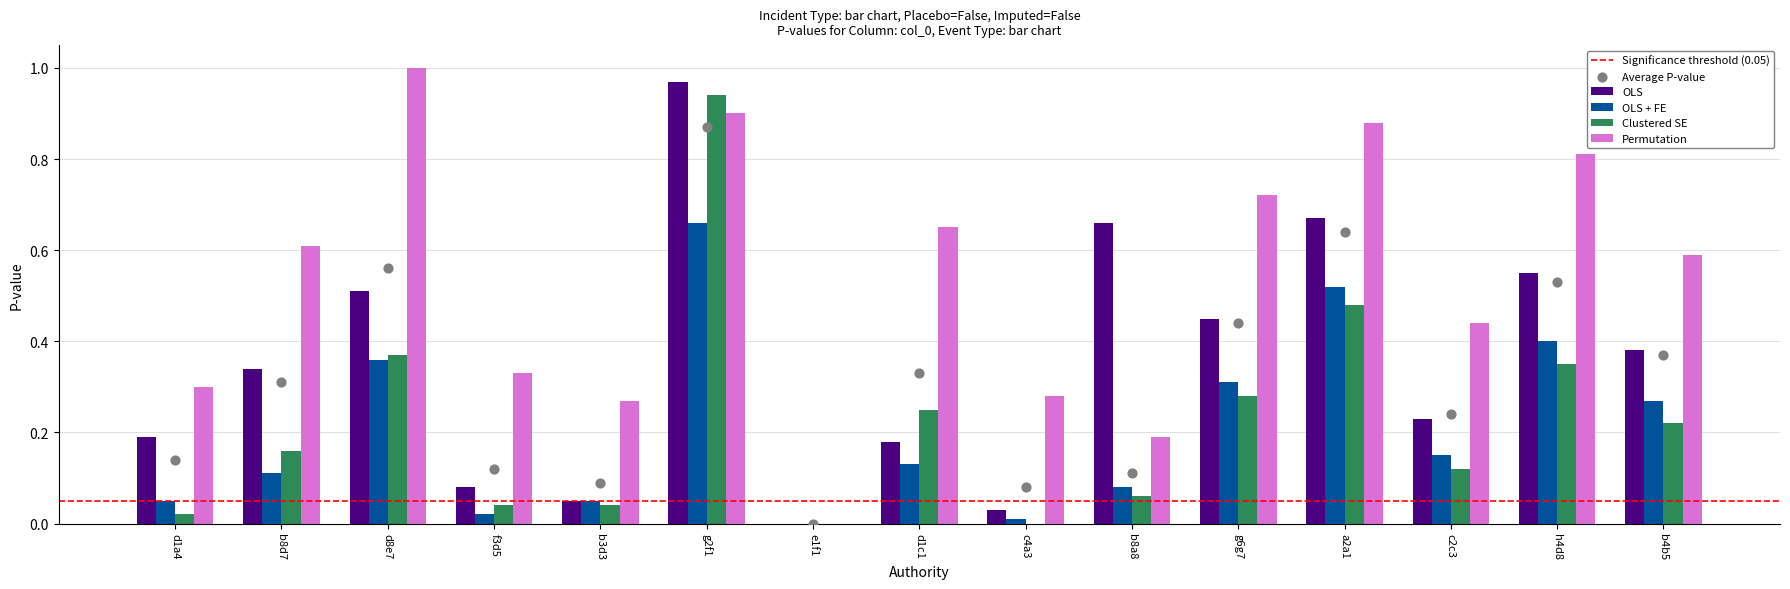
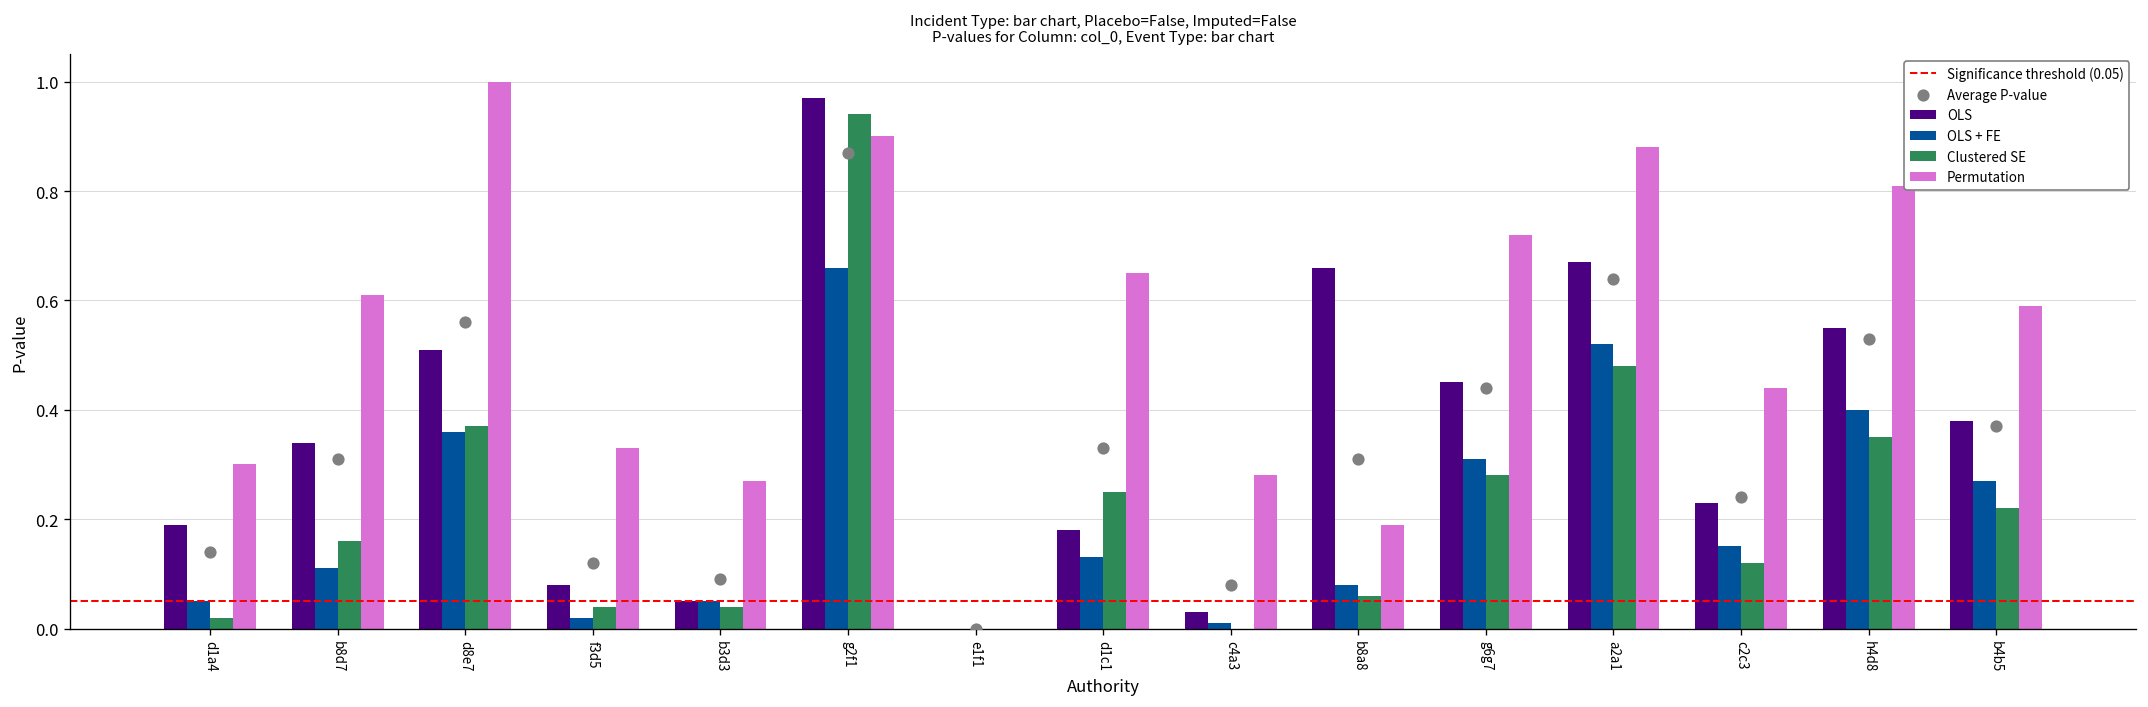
Average P-value, b8a8: 0.11 -> 0.31
